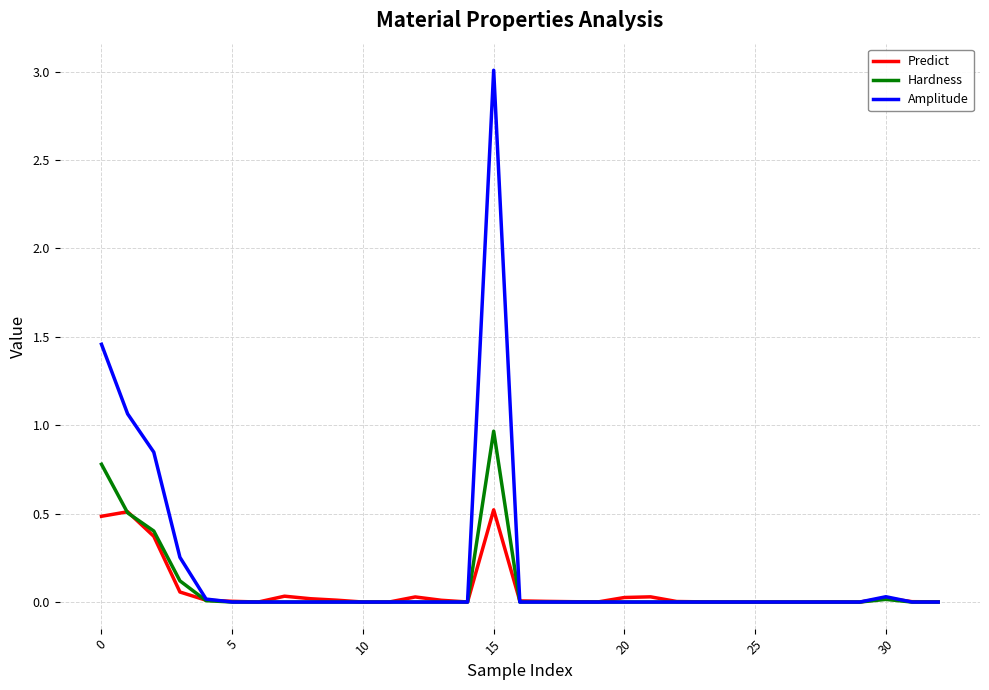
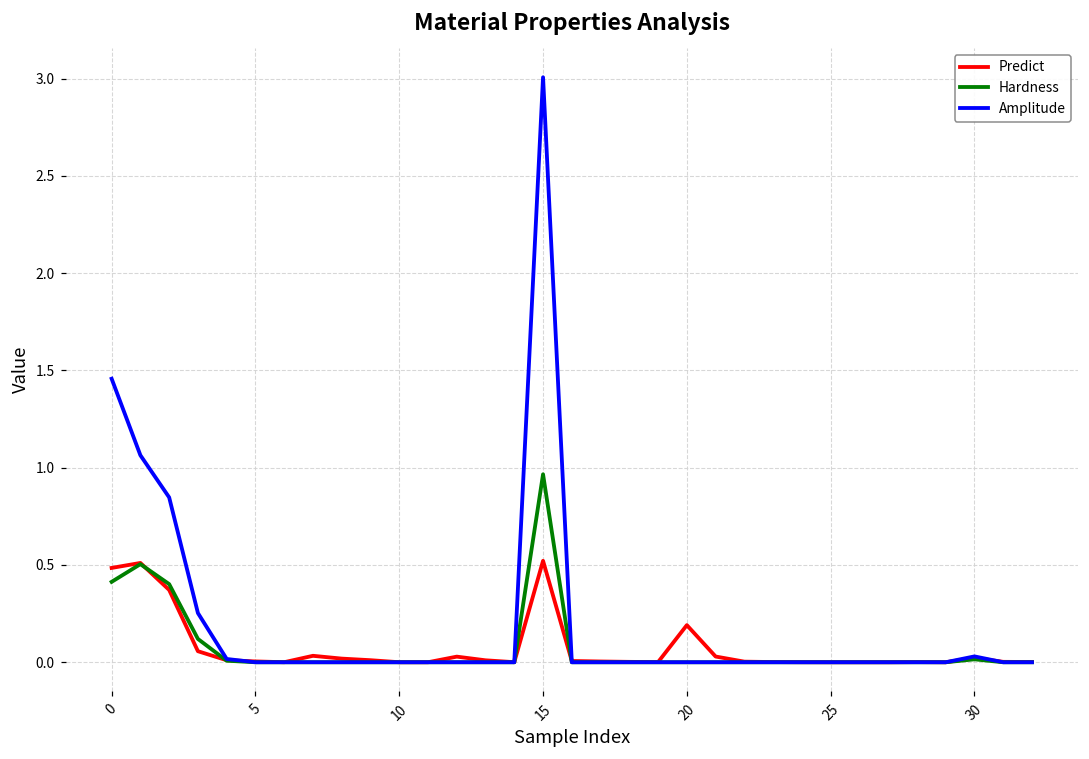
Hardness, 0: 0.78 -> 0.41
Predict, 20: 0.03 -> 0.19
